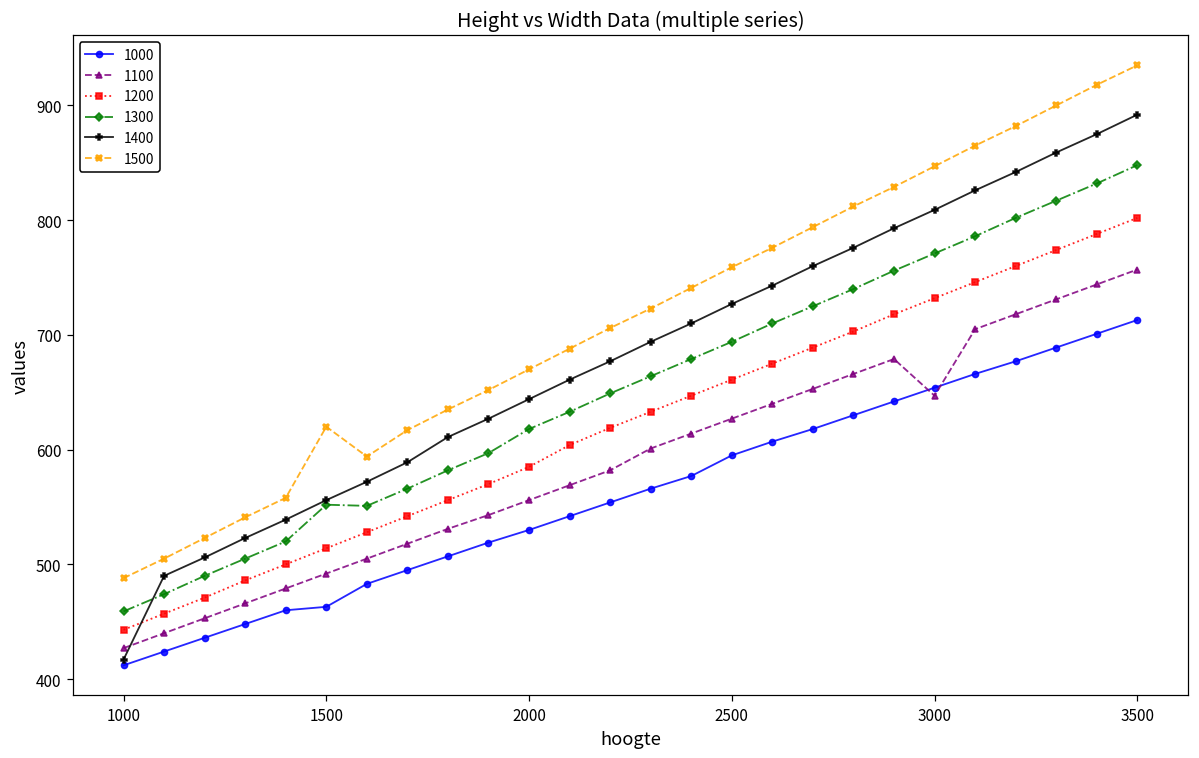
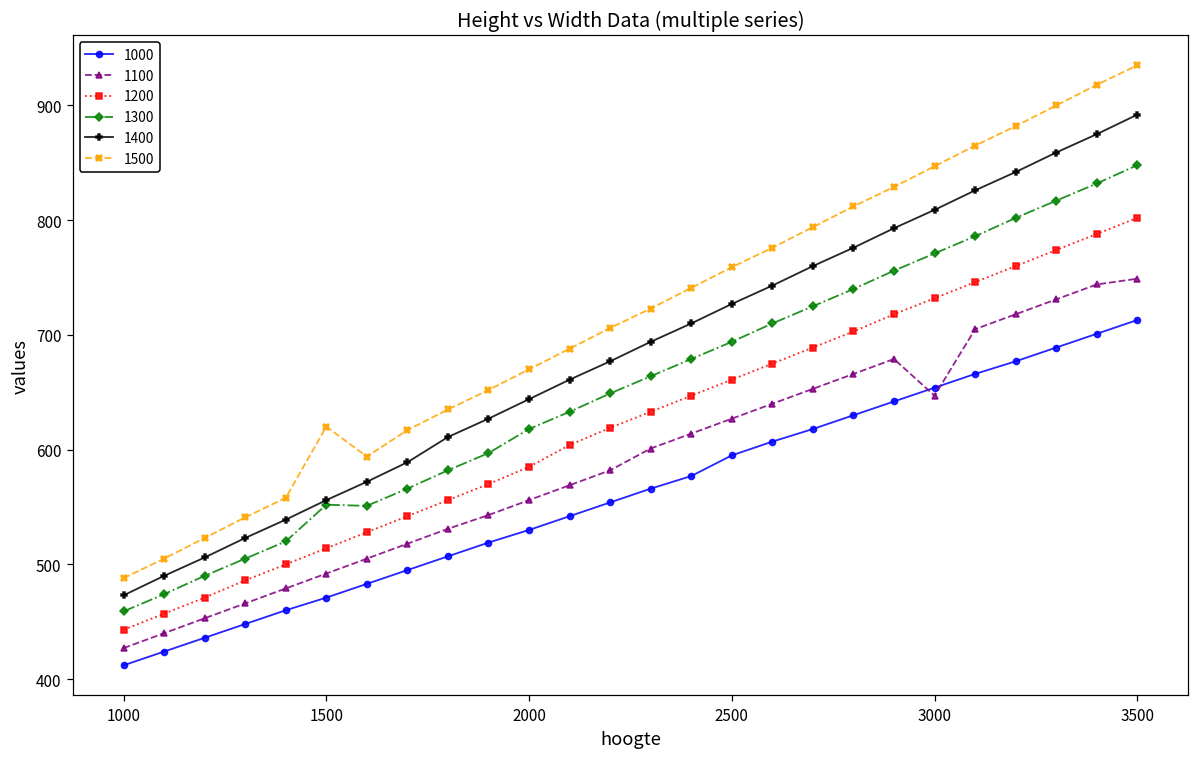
1400, 1000: 417 -> 473
1000, 1500: 463 -> 471
1100, 3500: 757 -> 749
